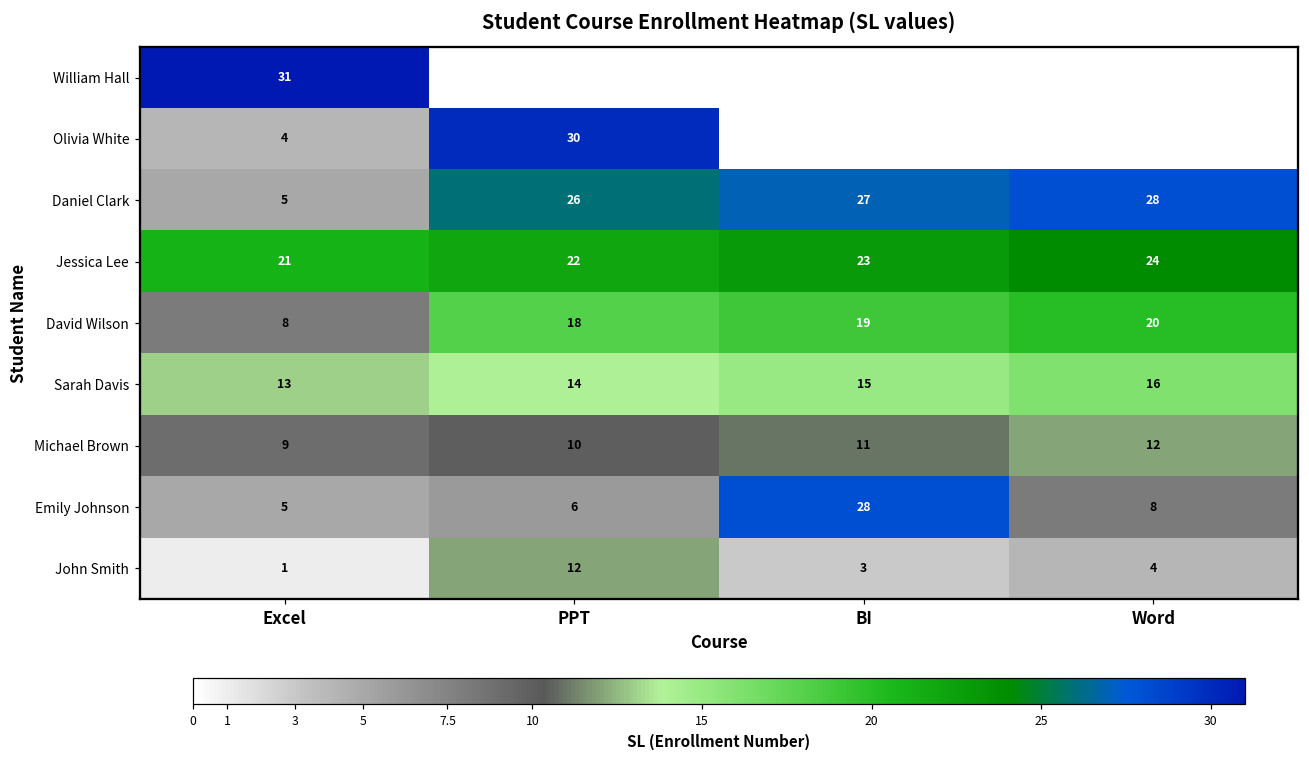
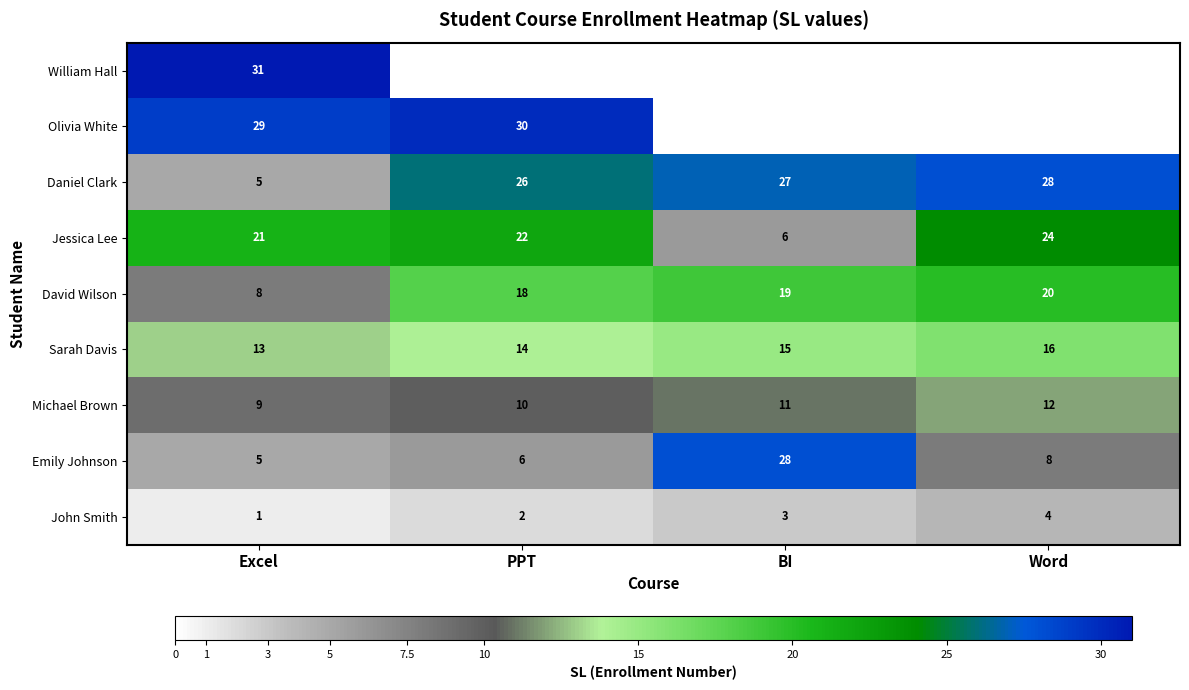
Olivia White, Excel: 4 -> 29
Jessica Lee, BI: 23 -> 6
John Smith, PPT: 12 -> 2
